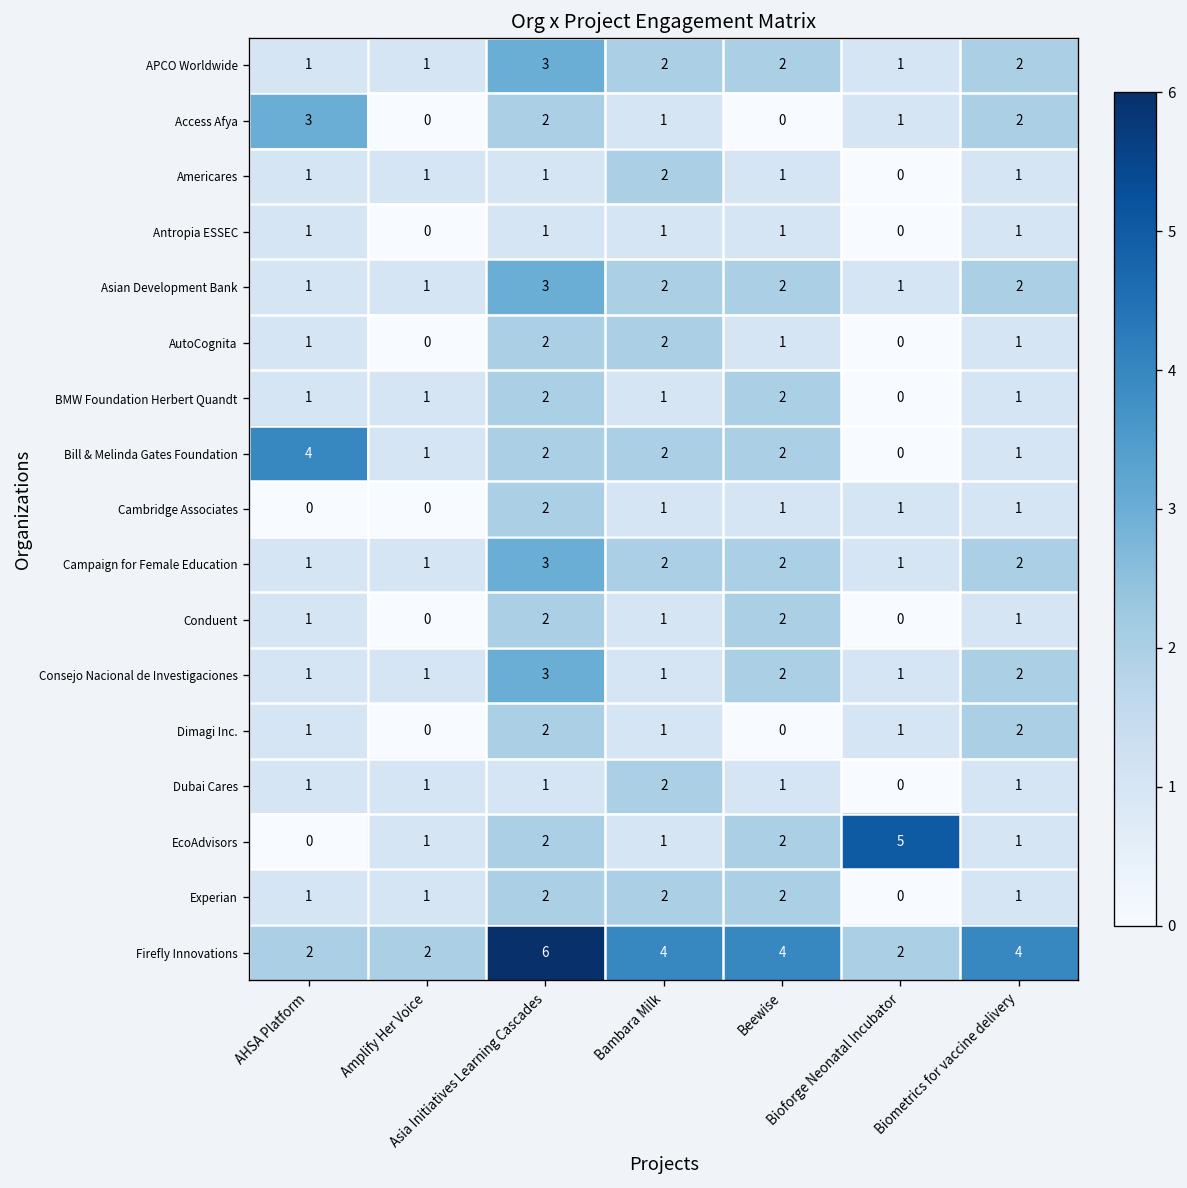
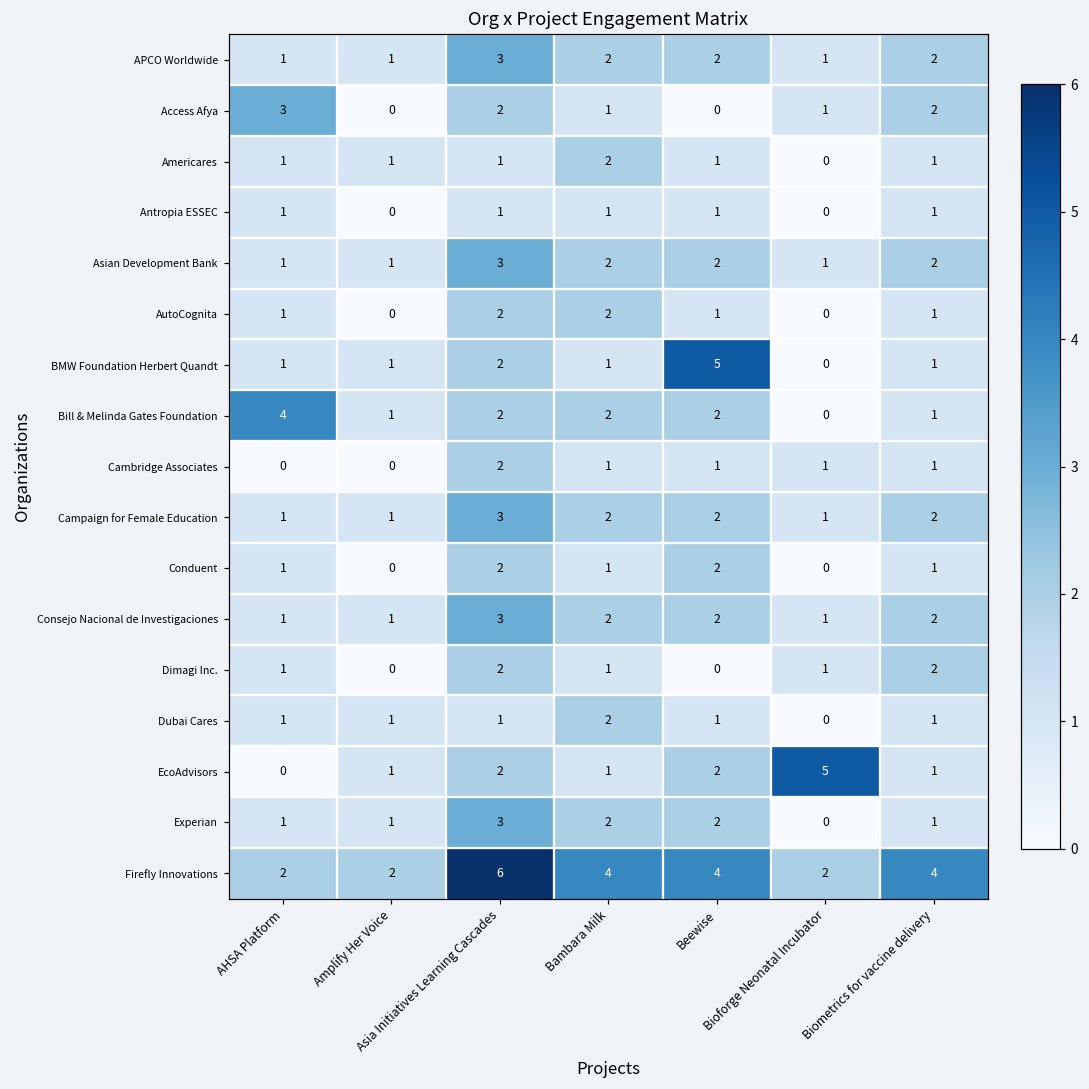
BMW Foundation Herbert Quandt, Beewise: 2 -> 5
Consejo Nacional de Investigaciones, Bambara Milk: 1 -> 2
Experian, Asia Initiatives Learning Cascades: 2 -> 3
